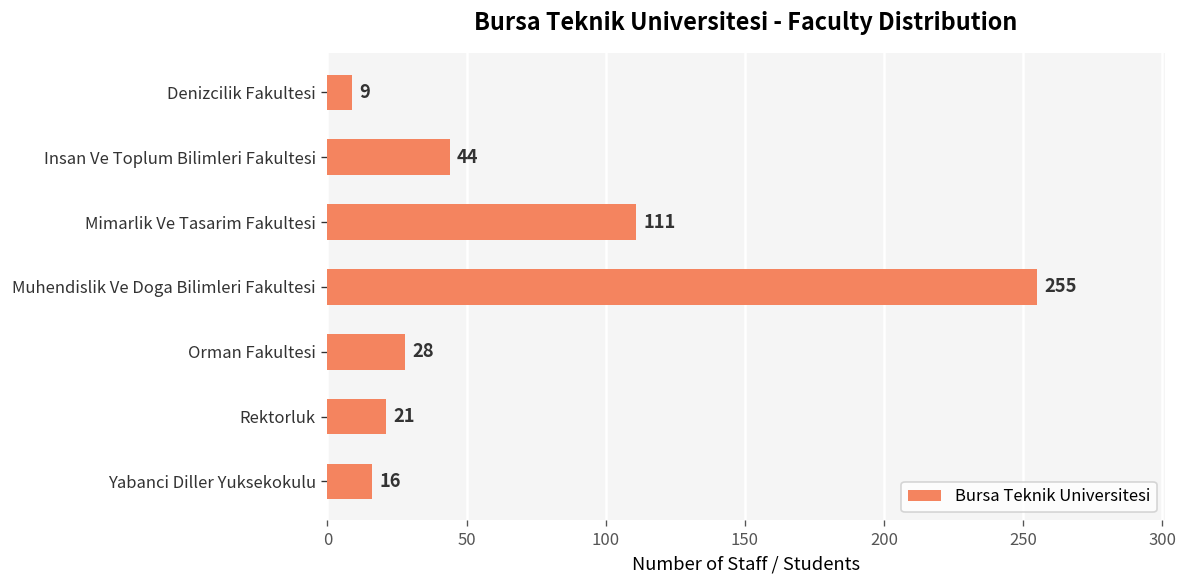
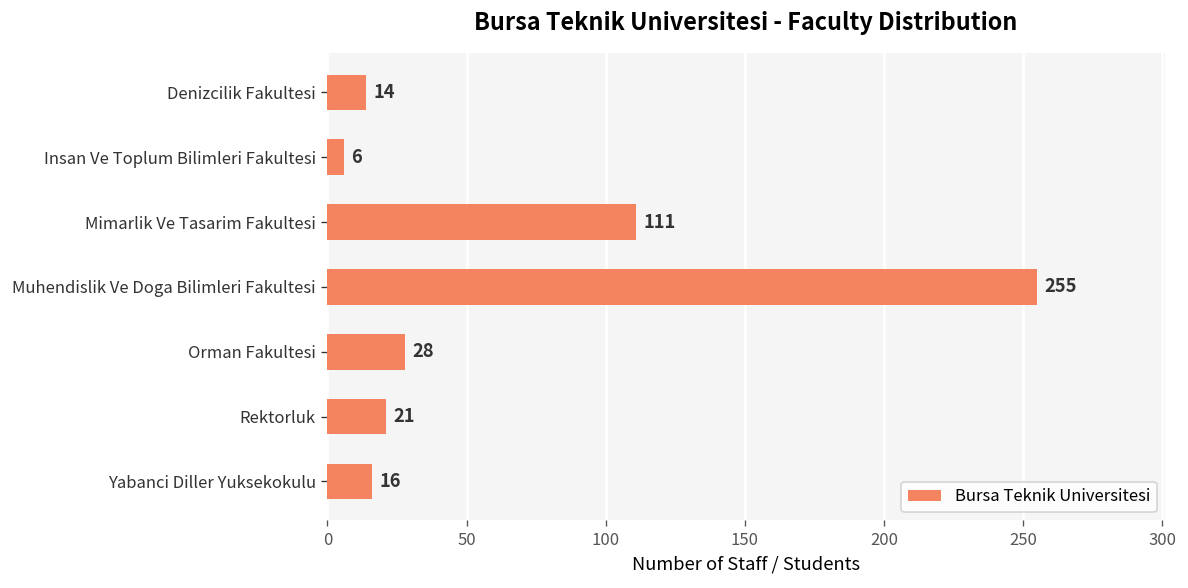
Denizcilik Fakultesi: 9 -> 14
Insan Ve Toplum Bilimleri Fakultesi: 44 -> 6
